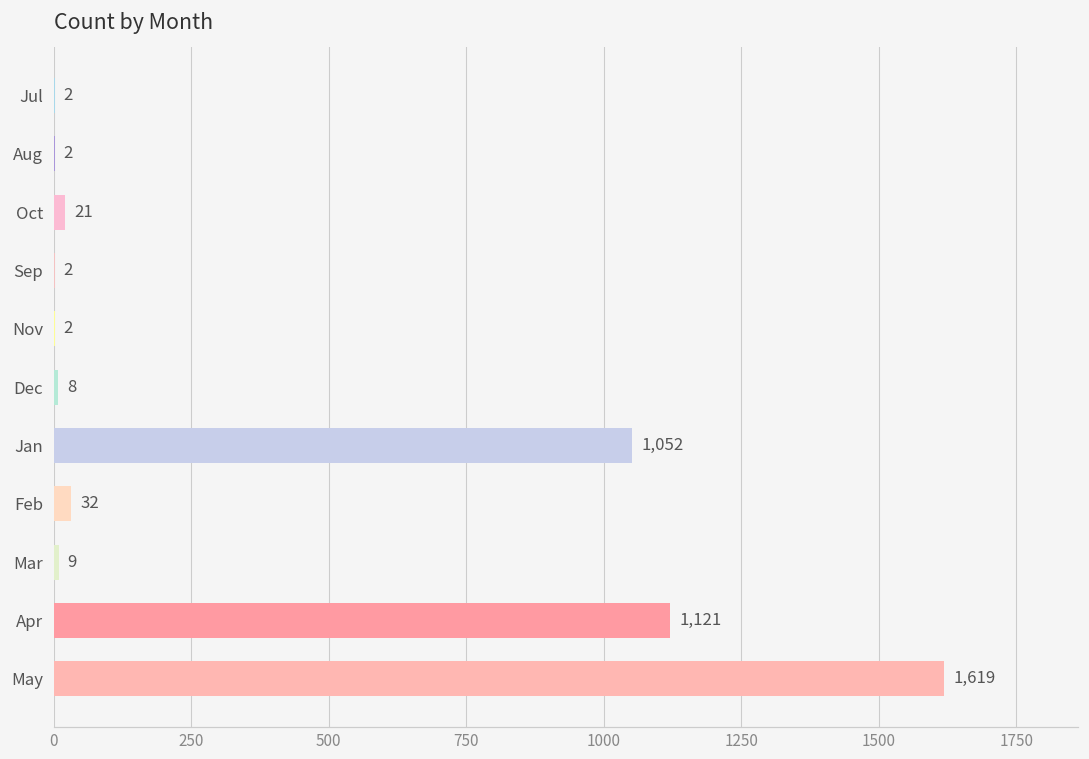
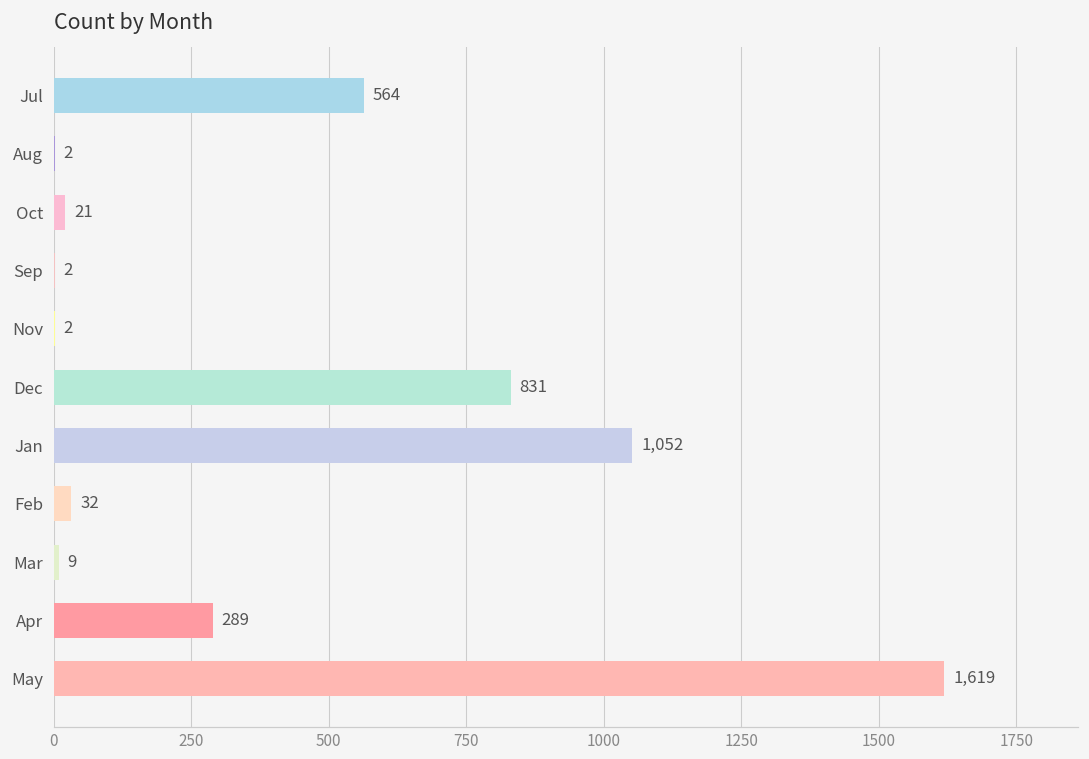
Jul: 2 -> 564
Dec: 8 -> 831
Apr: 1,121 -> 289
